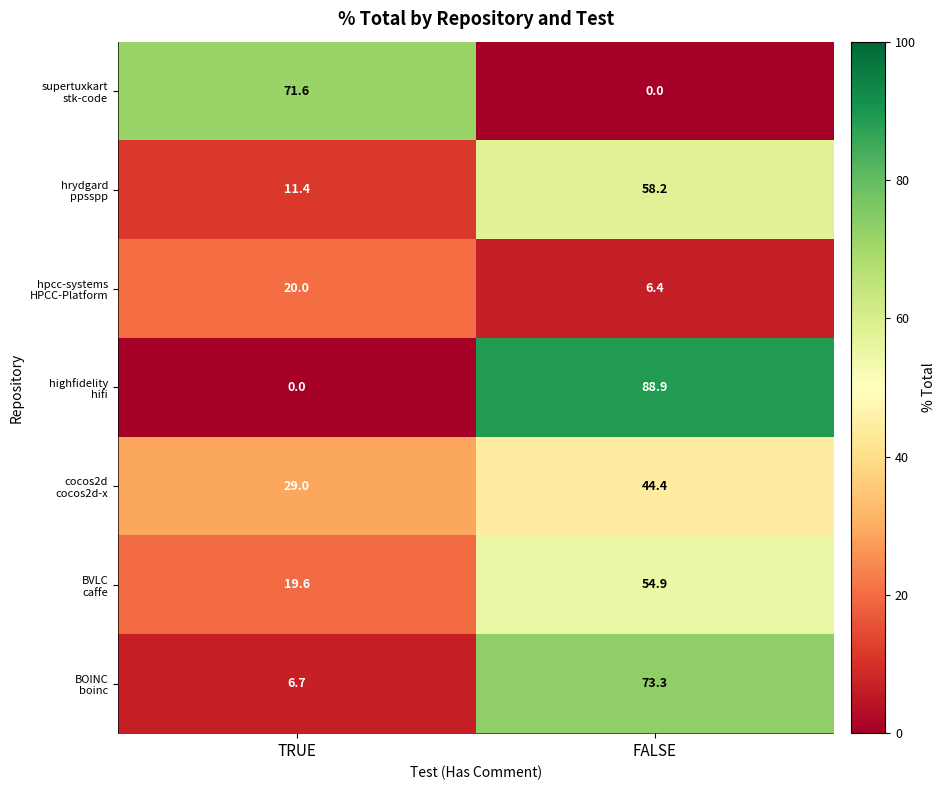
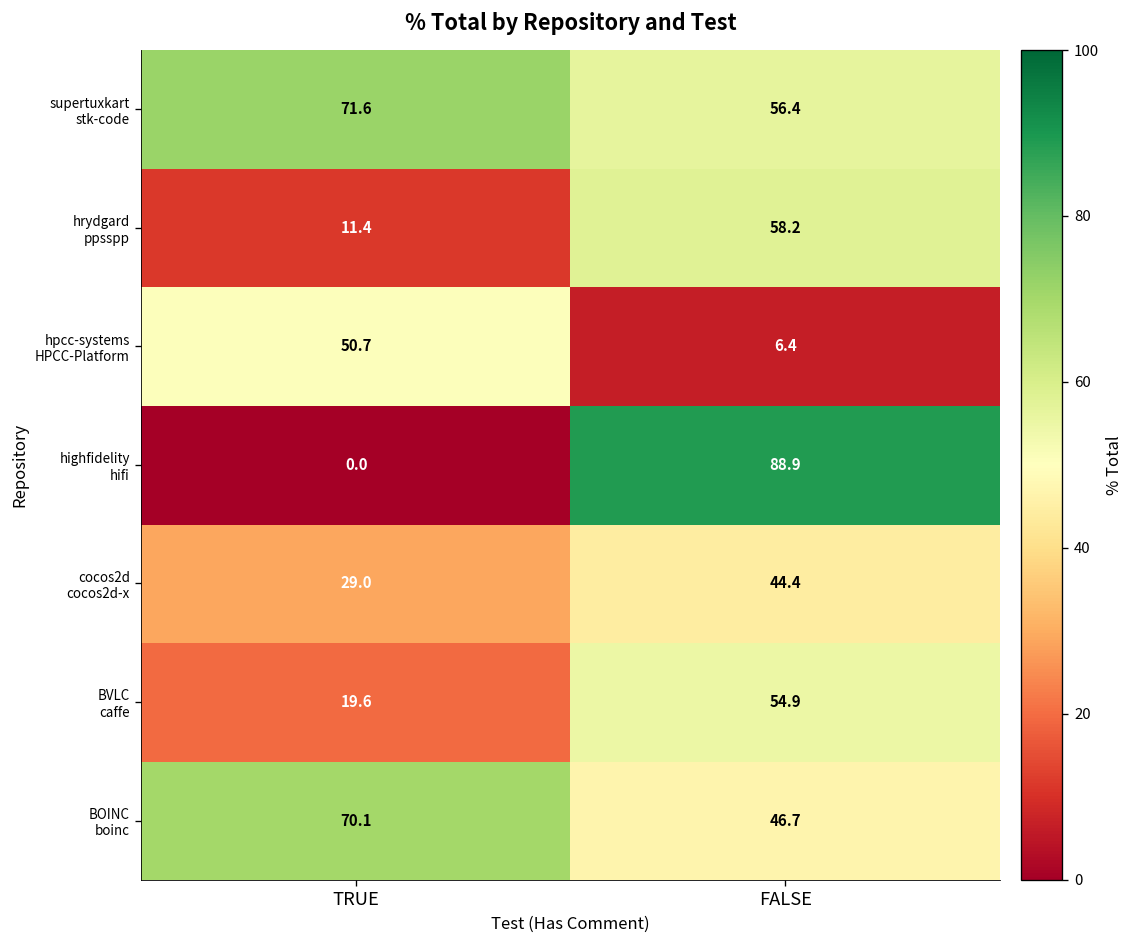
supertuxkart stk-code, FALSE: 0.0 -> 56.4
hpcc-systems HPCC-Platform, TRUE: 20.0 -> 50.7
BOINC boinc, TRUE: 6.7 -> 70.1
BOINC boinc, FALSE: 73.3 -> 46.7
